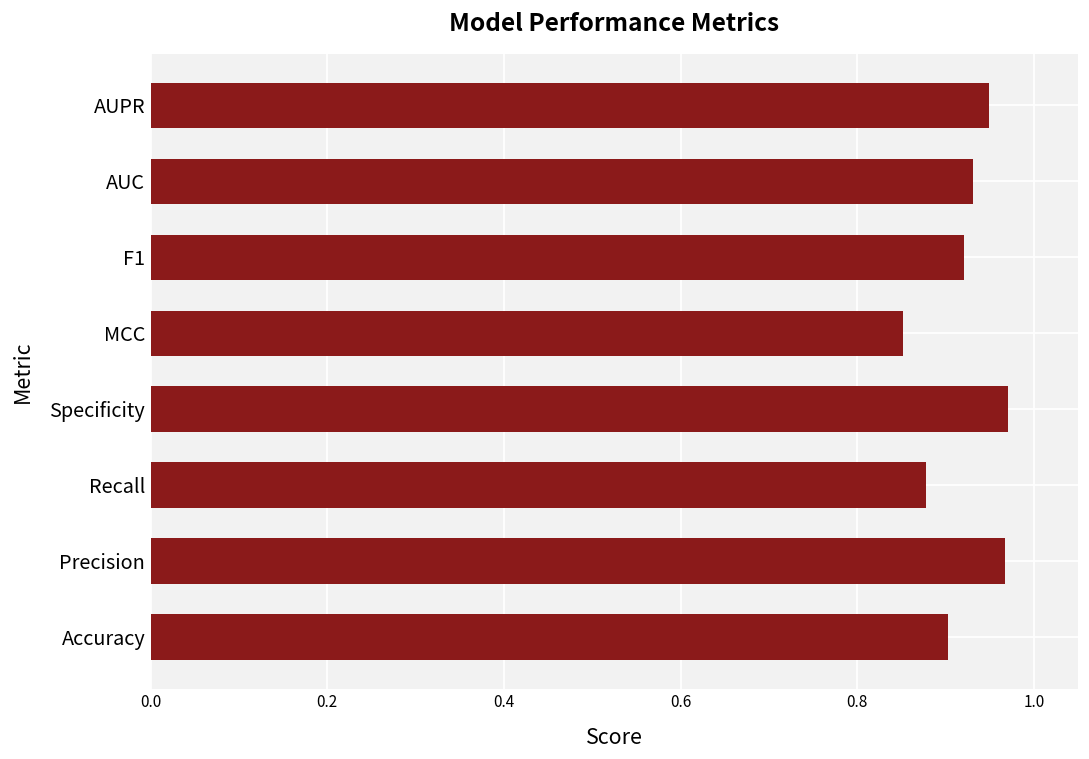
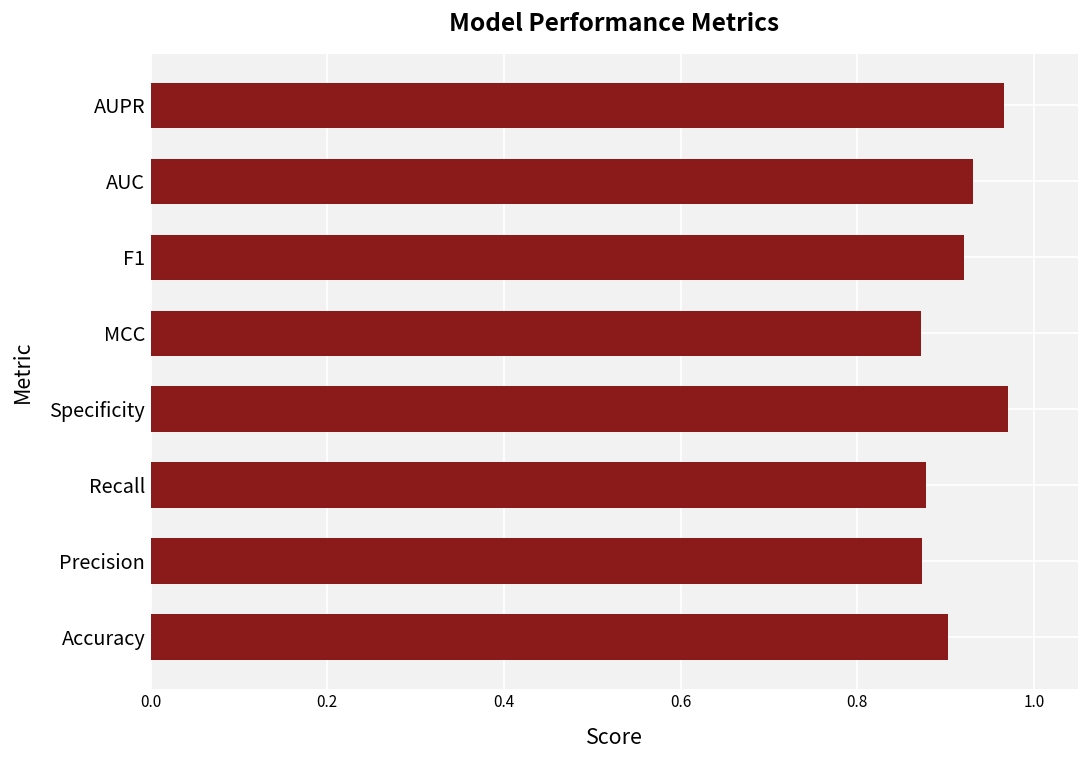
AUPR: 0.95 -> 0.97
MCC: 0.85 -> 0.87
Precision: 0.97 -> 0.87
